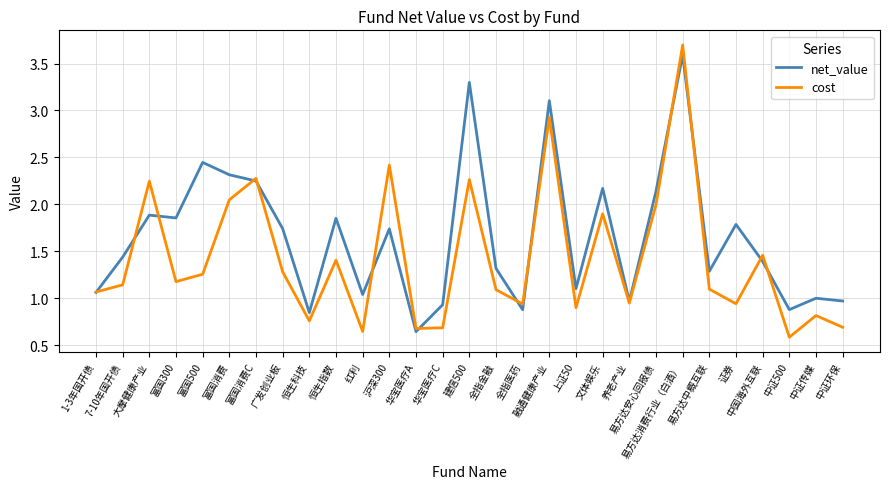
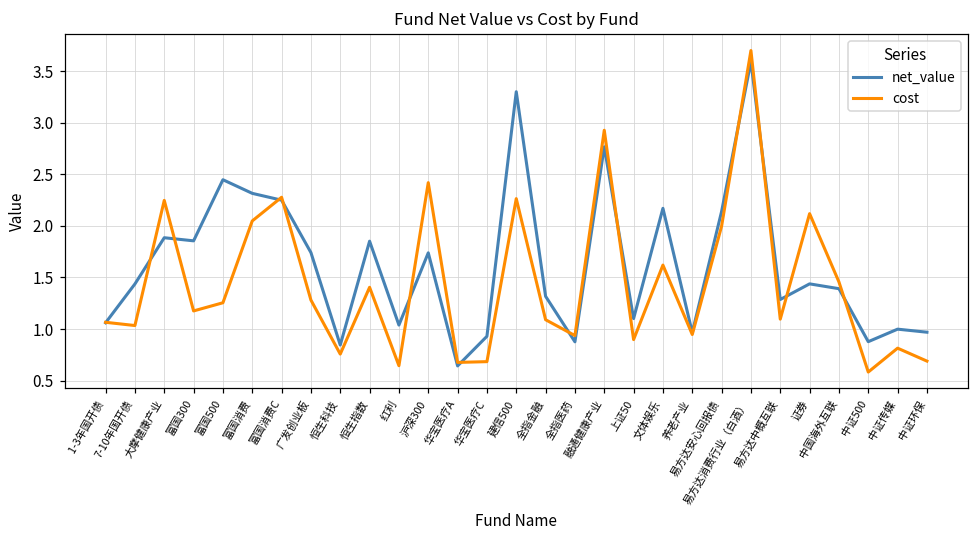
cost, 7-10年国开债: 1.1 -> 1.0
net_value, 融通健康产业: 3.1 -> 2.8
cost, 文体娱乐: 1.9 -> 1.6
net_value, 证券: 1.8 -> 1.4
cost, 证券: 0.9 -> 2.1
